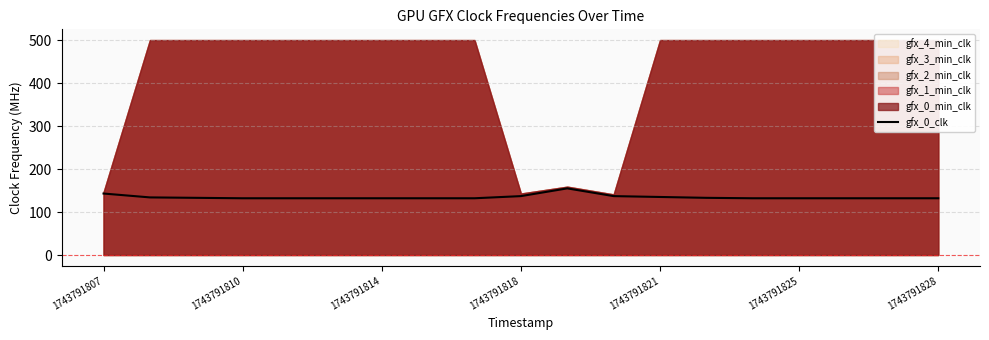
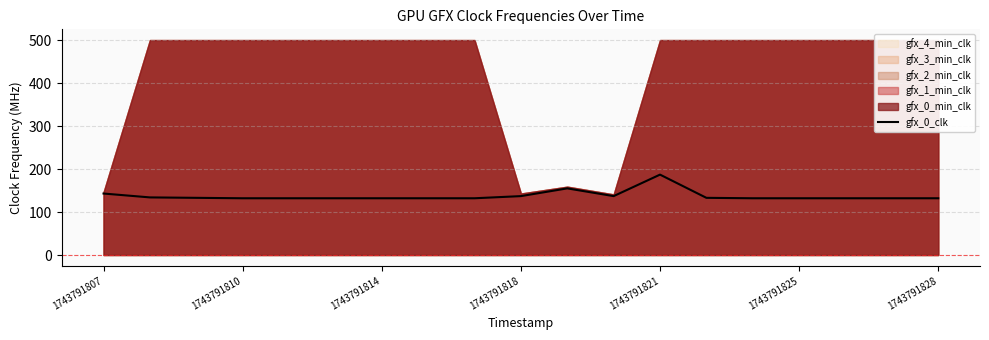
gfx_0_clk, 1743791821: 140 -> 190
